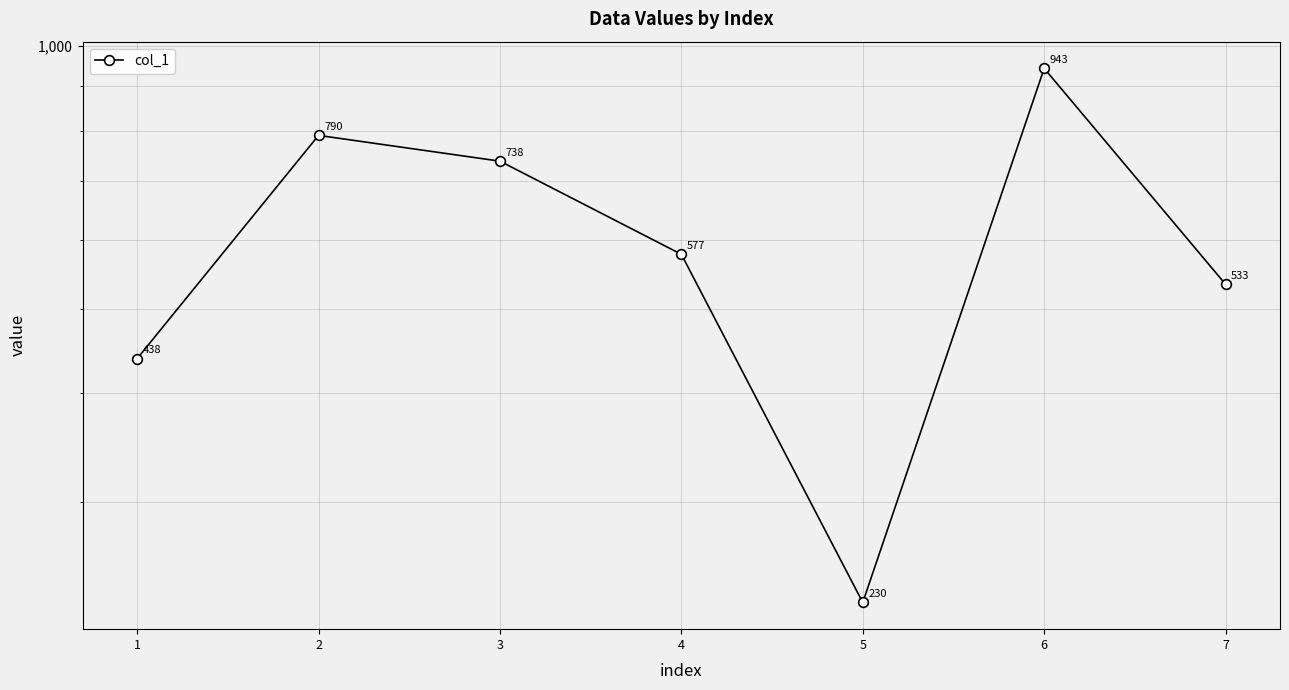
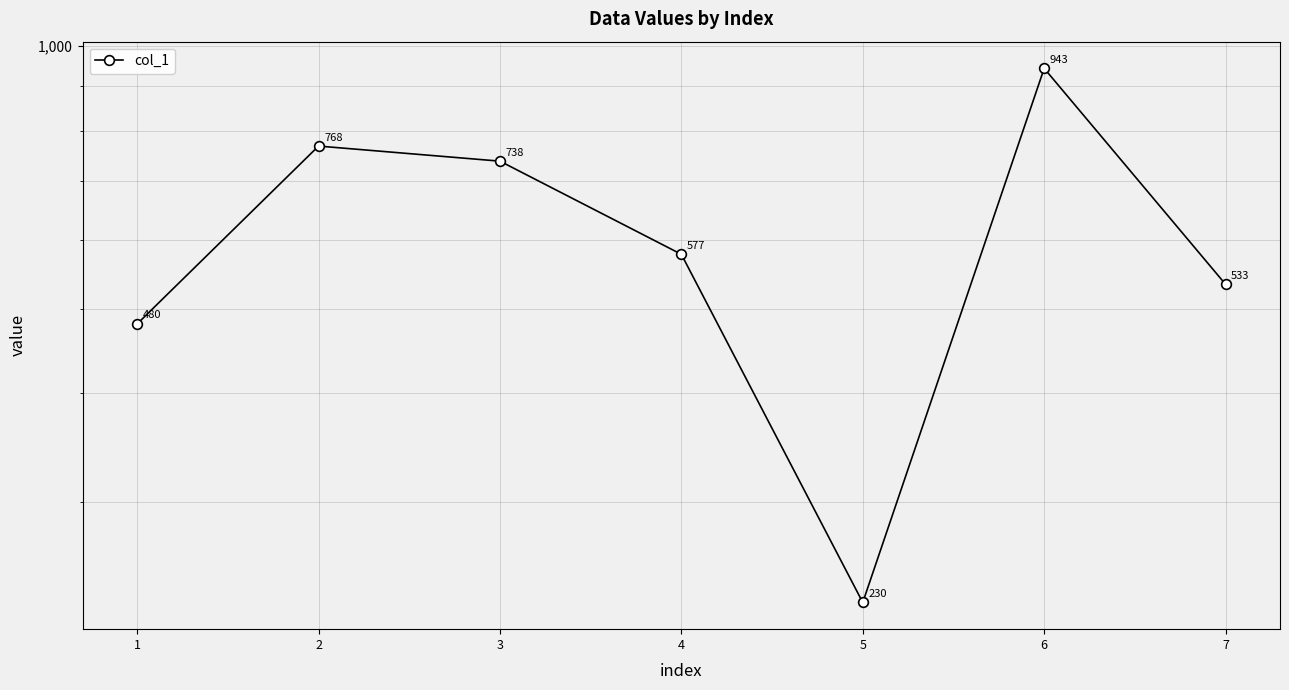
1: 438 -> 480
2: 790 -> 768
